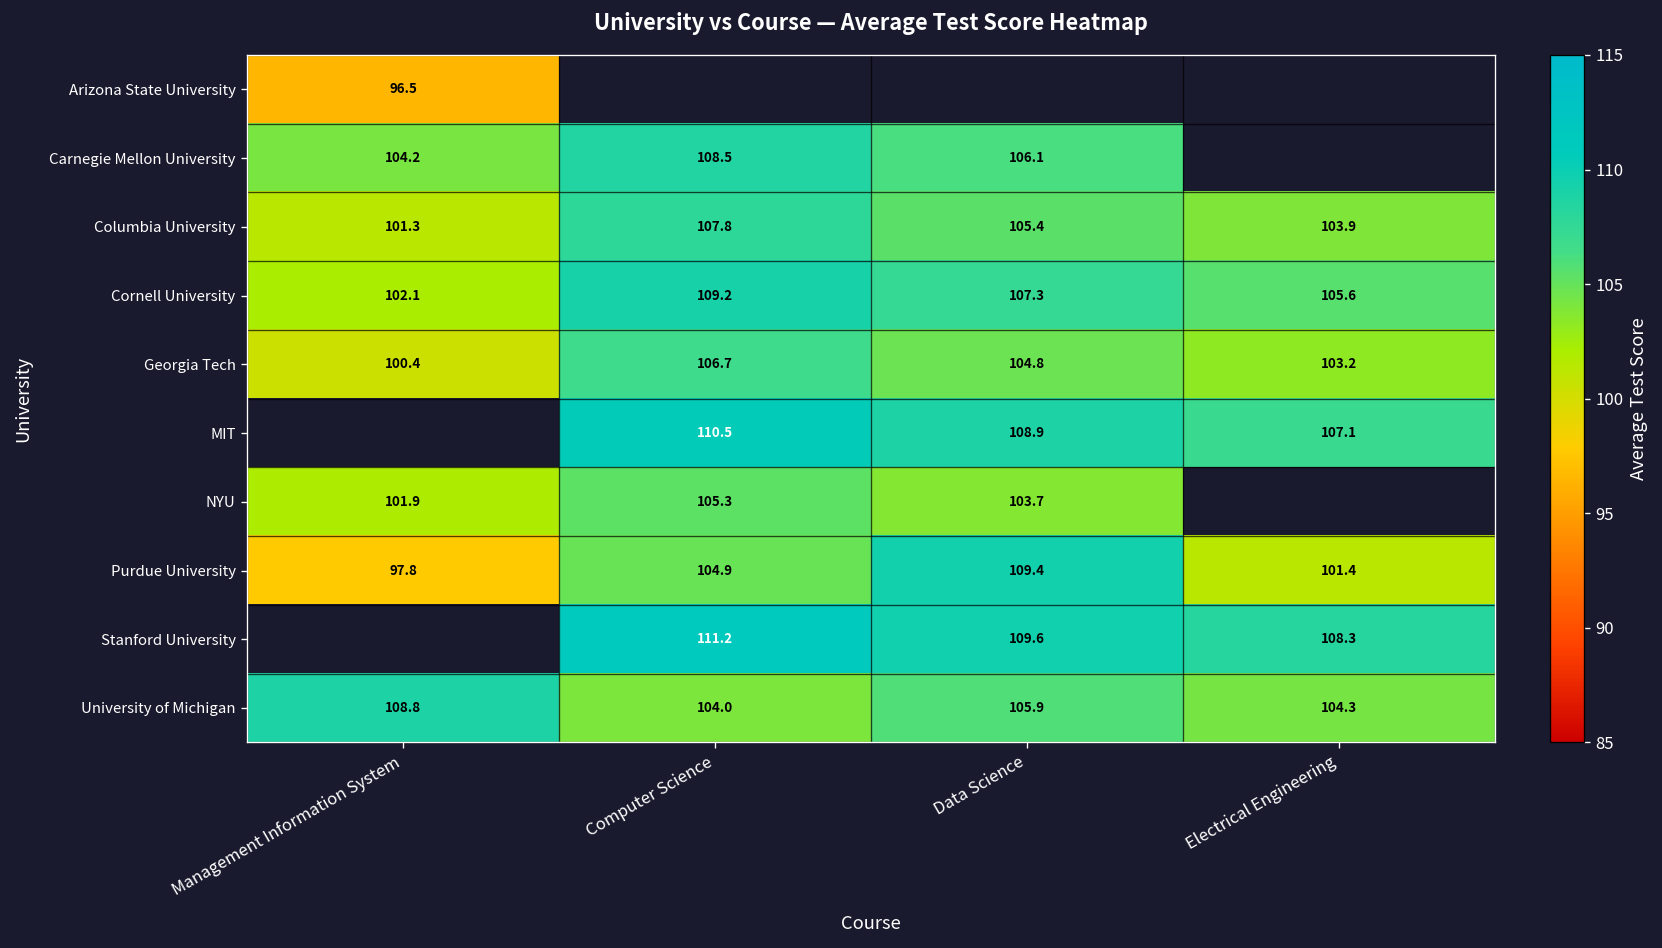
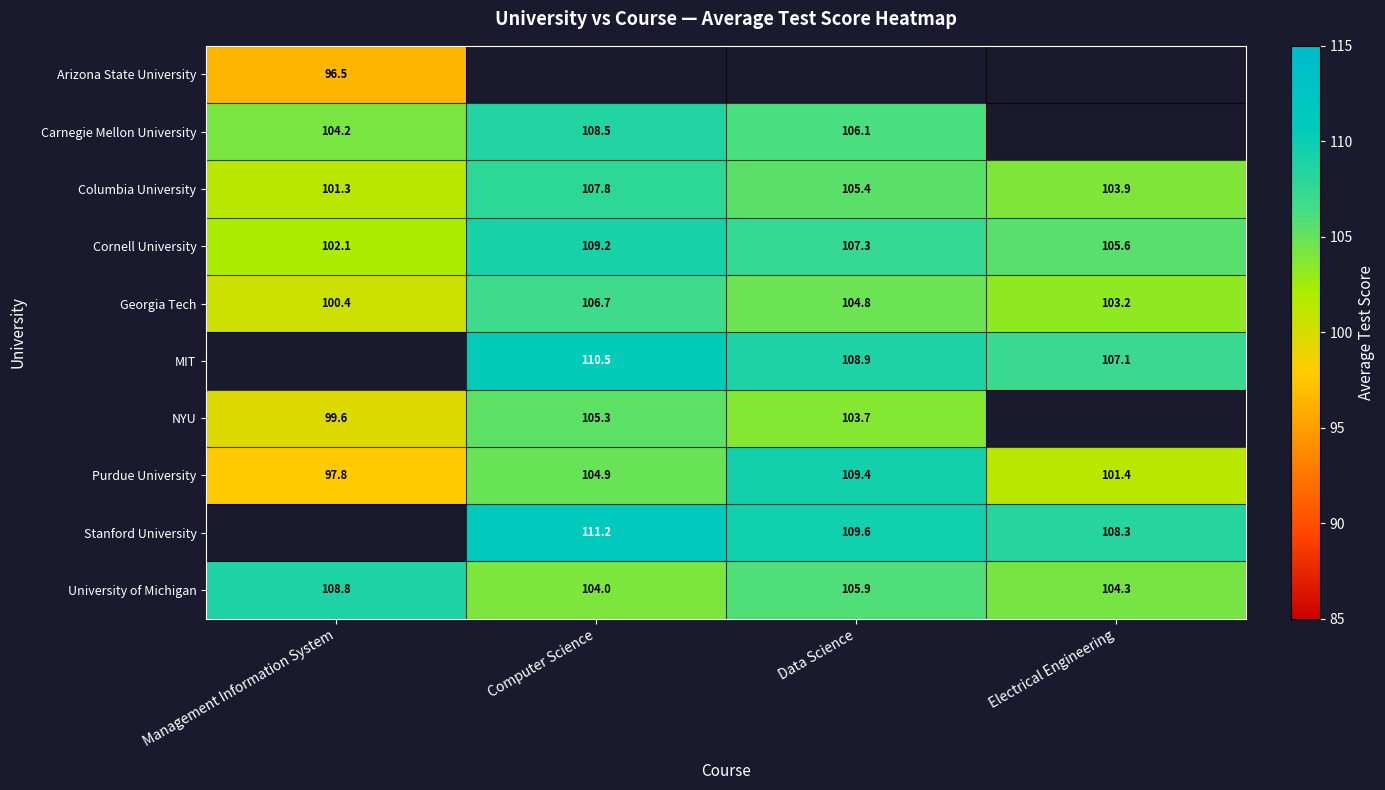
NYU, Management Information System: 101.9 -> 99.6
